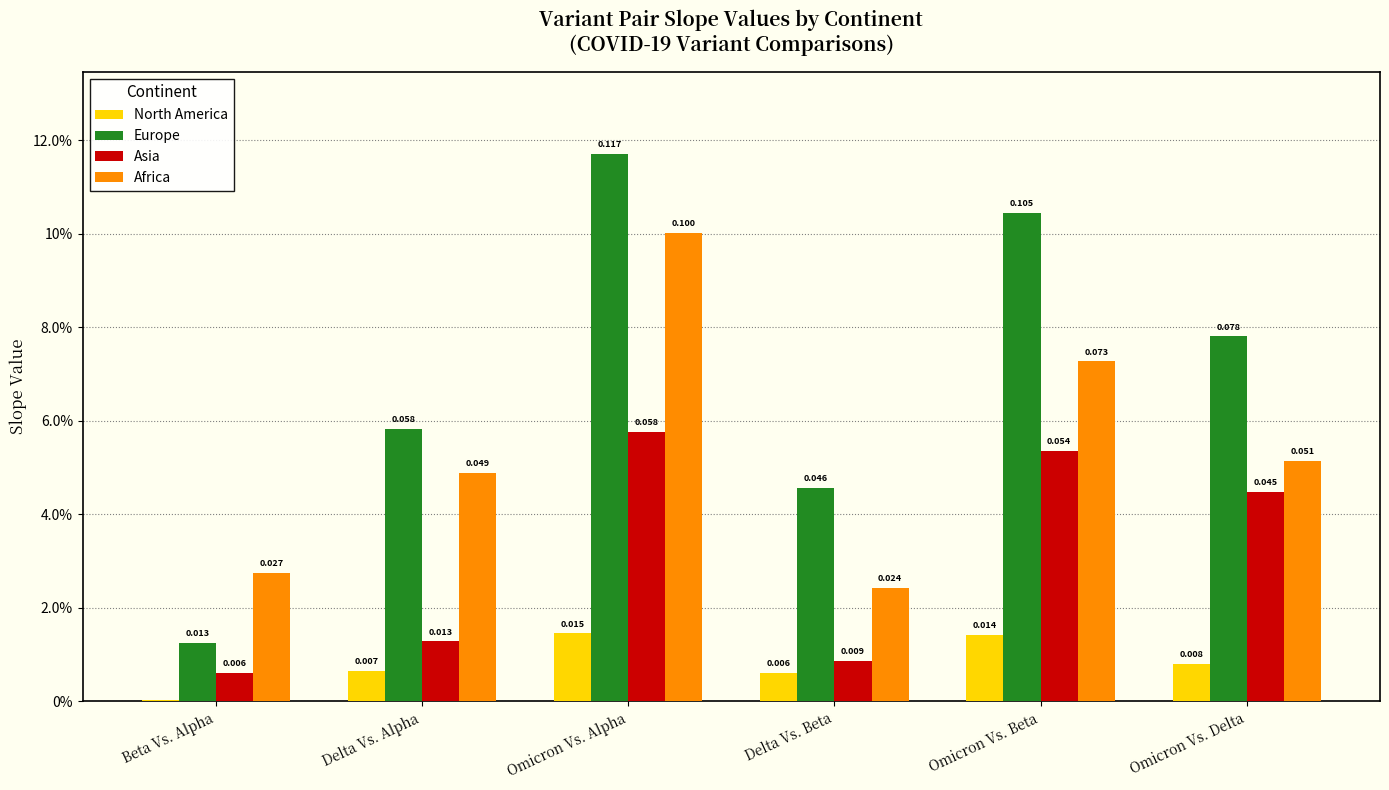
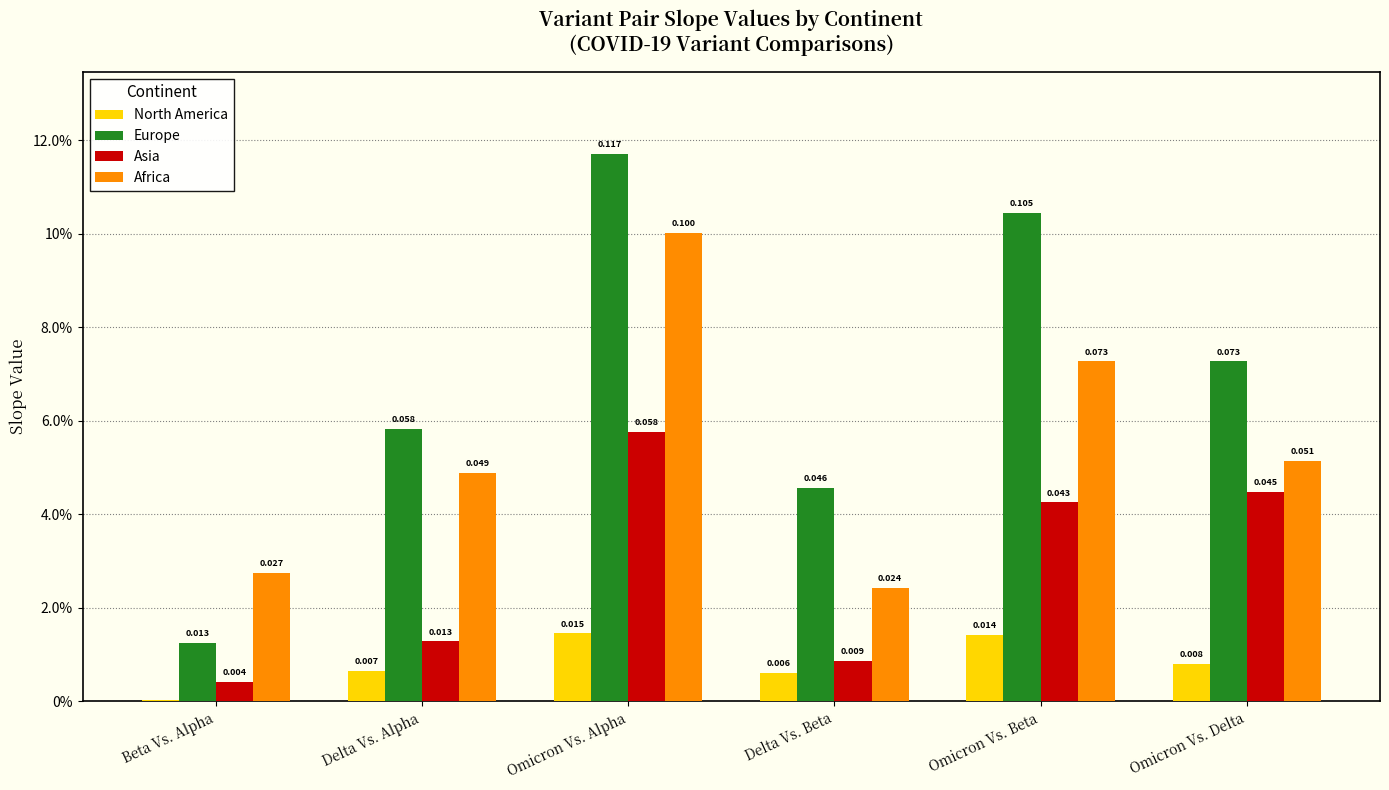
Asia, Beta Vs. Alpha: 0.006 -> 0.004
Asia, Omicron Vs. Beta: 0.054 -> 0.043
Europe, Omicron Vs. Delta: 0.078 -> 0.073
